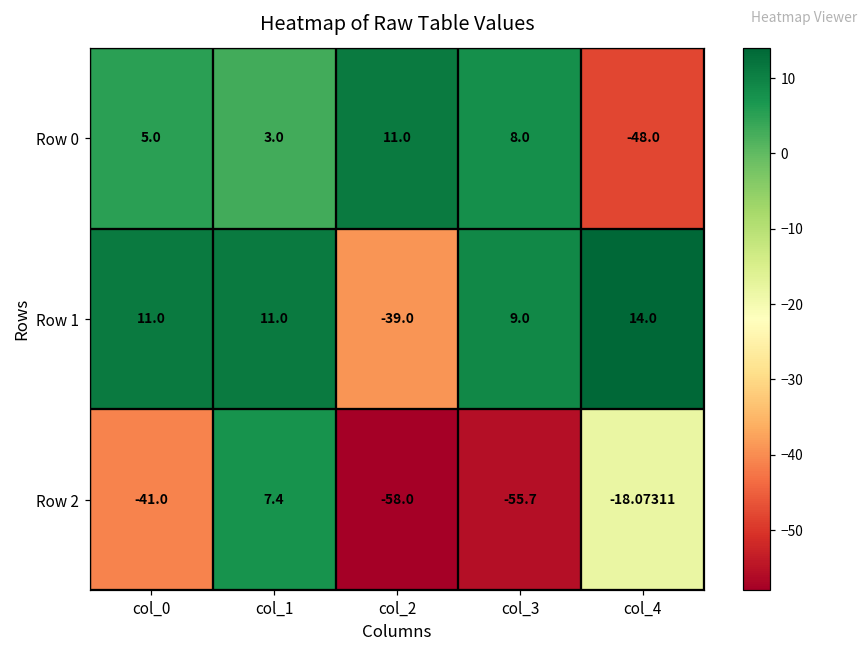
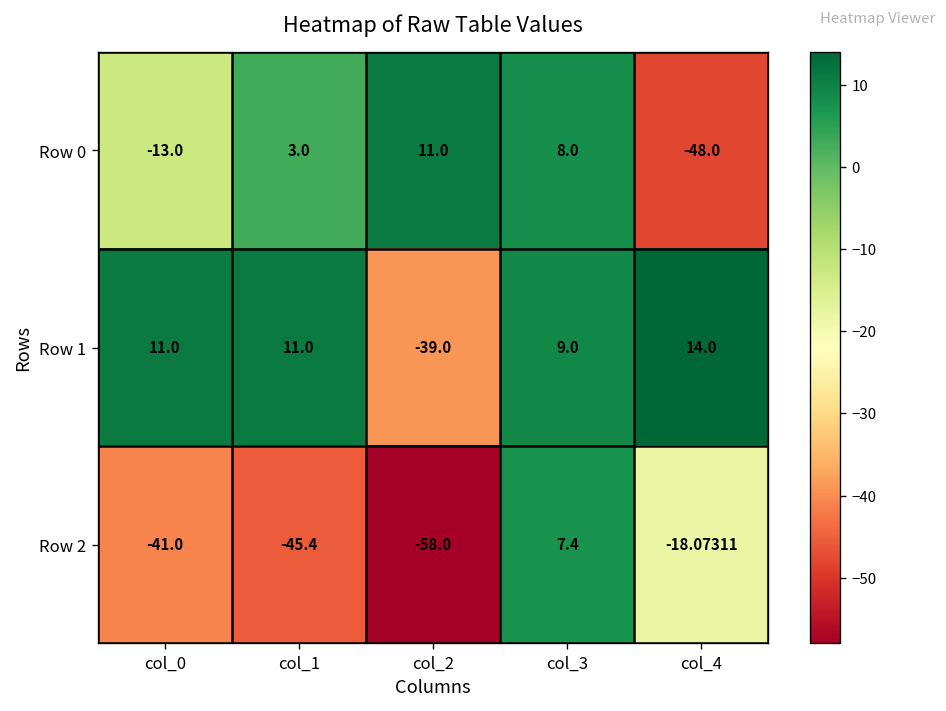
Row 0, col_0: 5.0 -> -13.0
Row 2, col_1: 7.4 -> -45.4
Row 2, col_3: -55.7 -> 7.4
